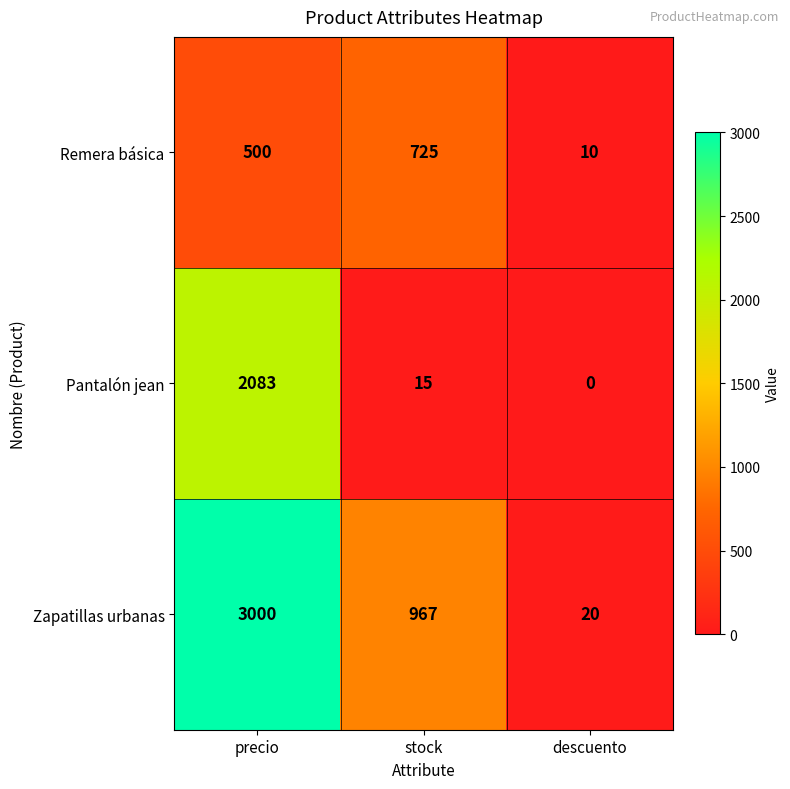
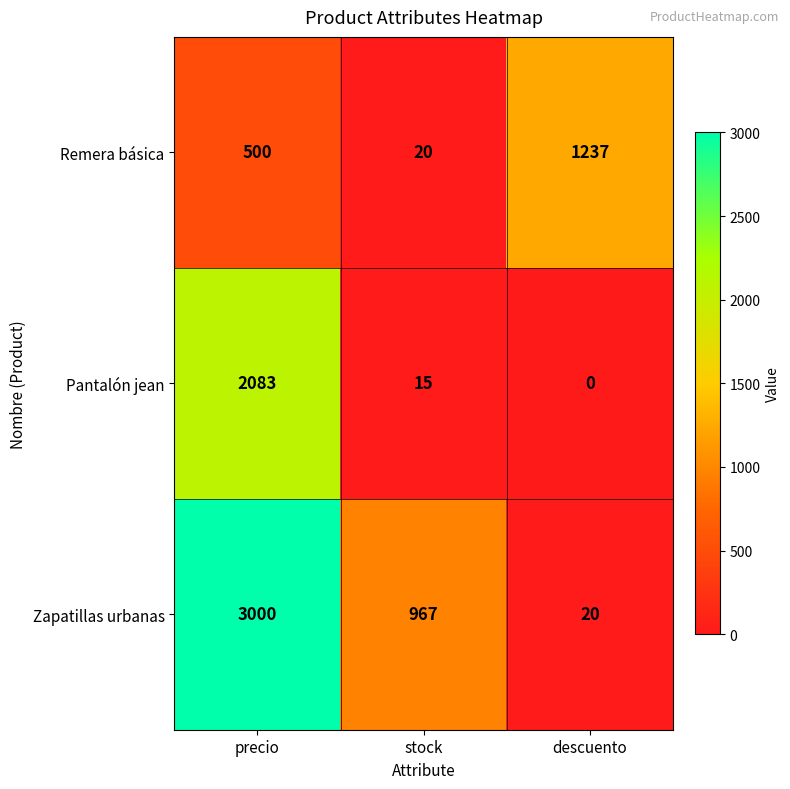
Remera básica, stock: 725 -> 20
Remera básica, descuento: 10 -> 1237
